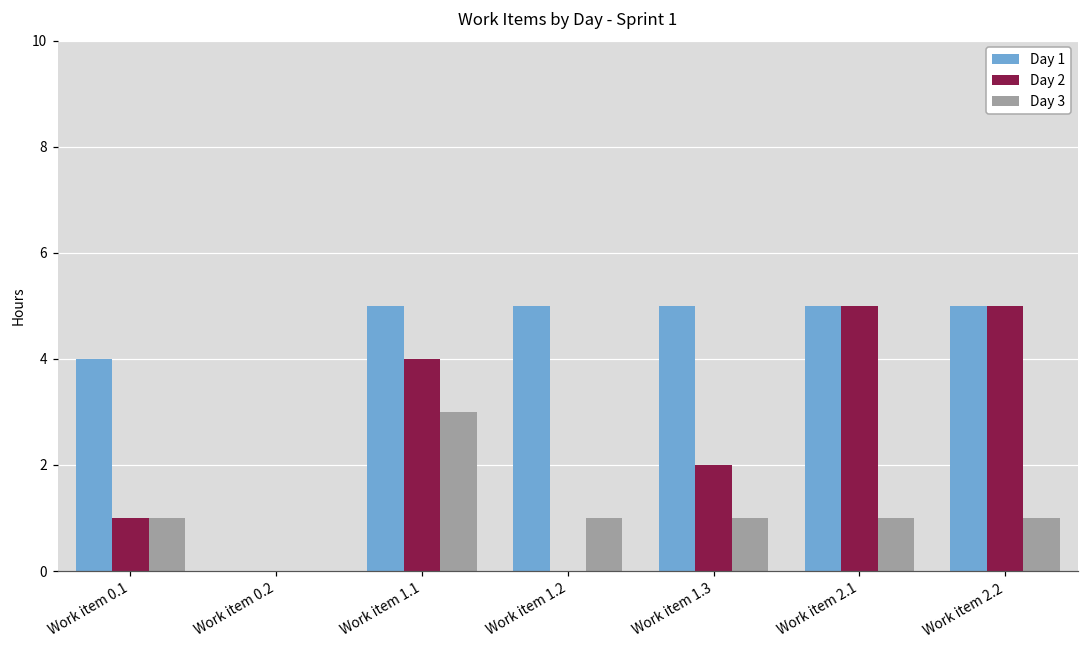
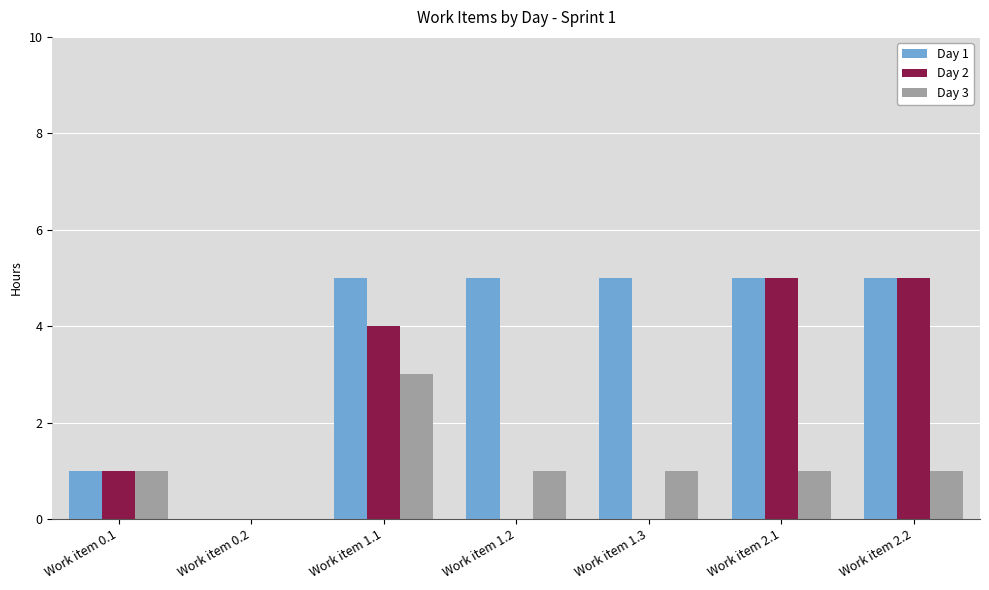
Day 1, Work item 0.1: 4 -> 1
Day 2, Work item 1.3: 2 -> 0
